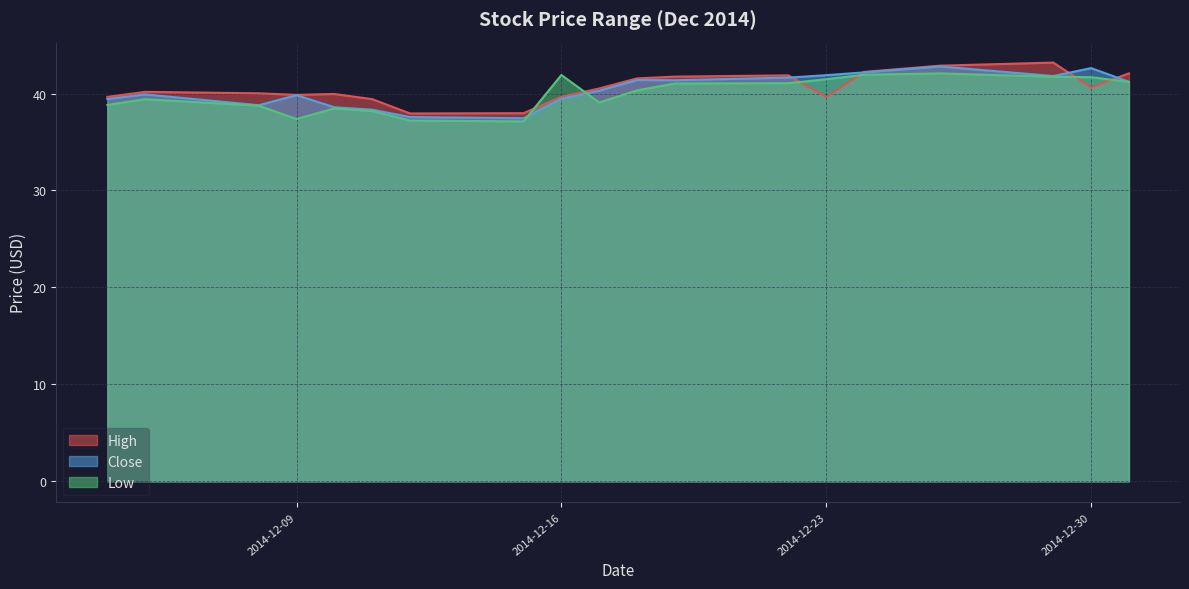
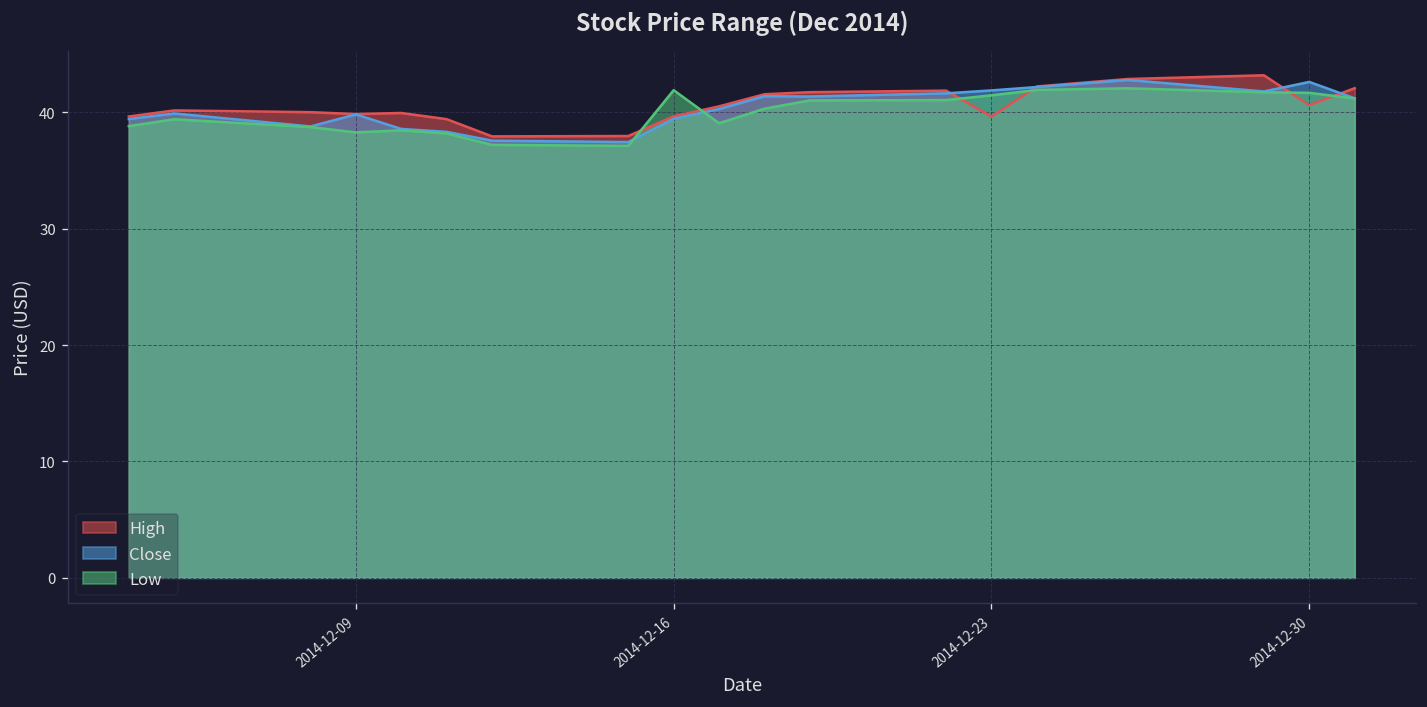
Low, 2014-12-09: 37 -> 38
